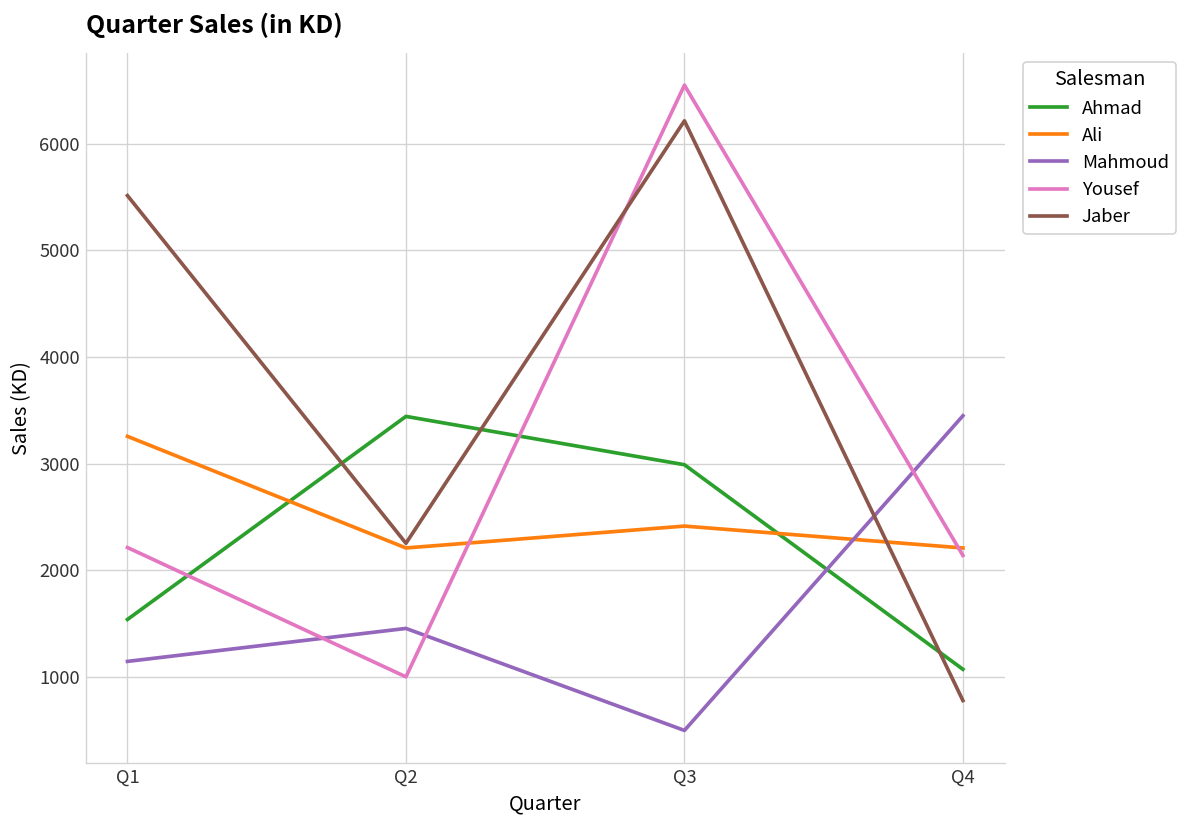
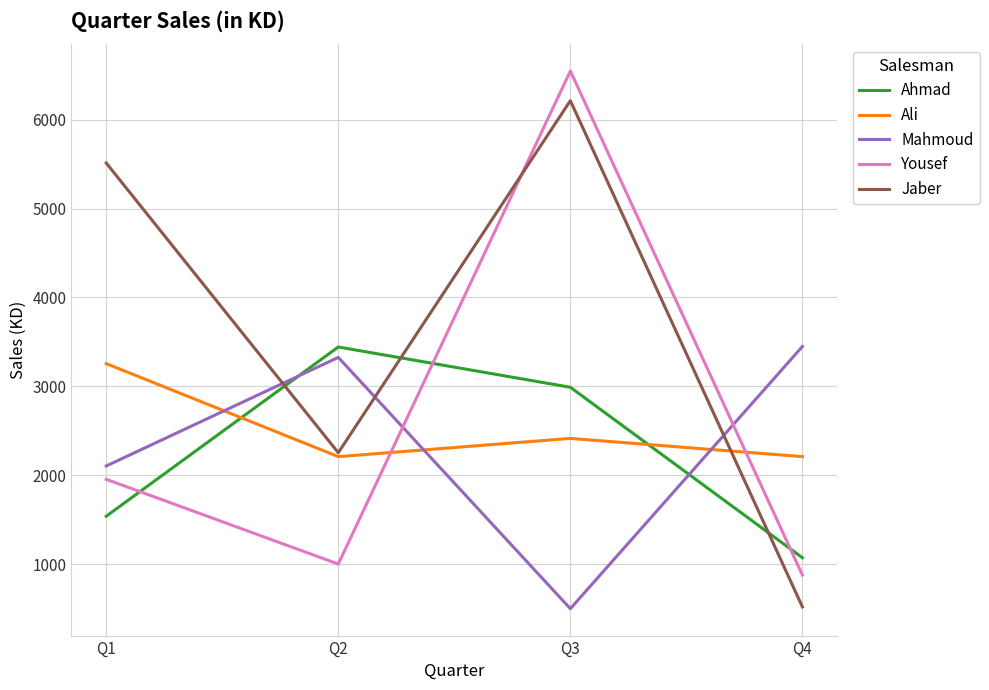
Mahmoud, Q1: 1100 -> 2100
Yousef, Q1: 2200 -> 2000
Mahmoud, Q2: 1500 -> 3300
Yousef, Q4: 2100 -> 900
Jaber, Q4: 800 -> 500
